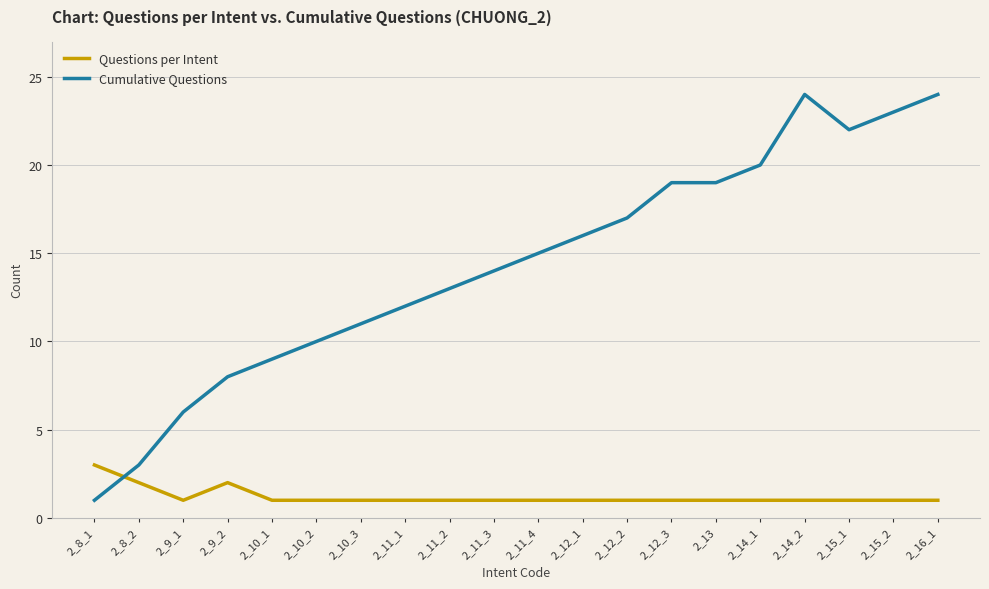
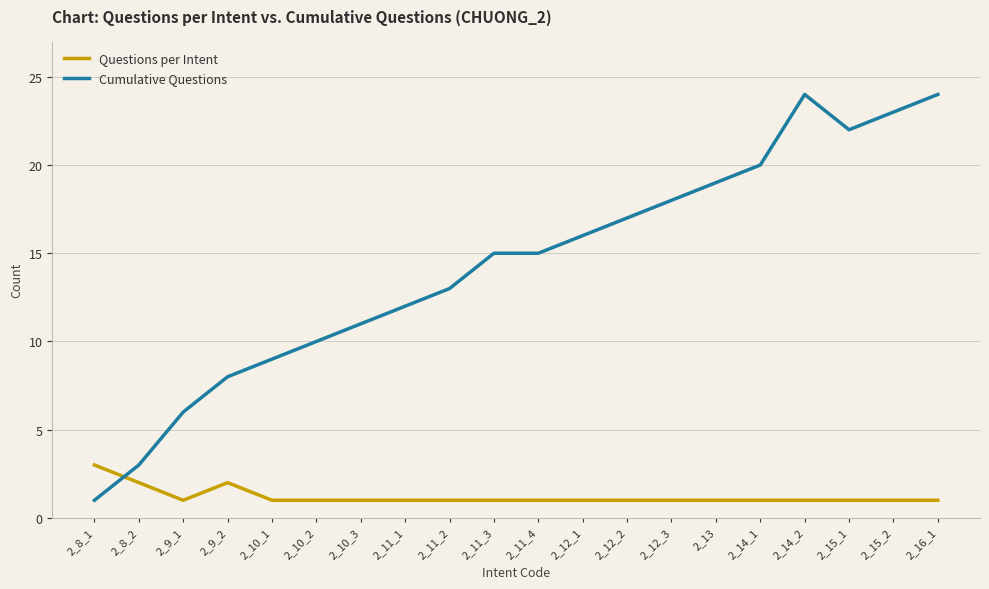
Cumulative Questions, 2_11_3: 14 -> 15
Cumulative Questions, 2_12_3: 19 -> 18
